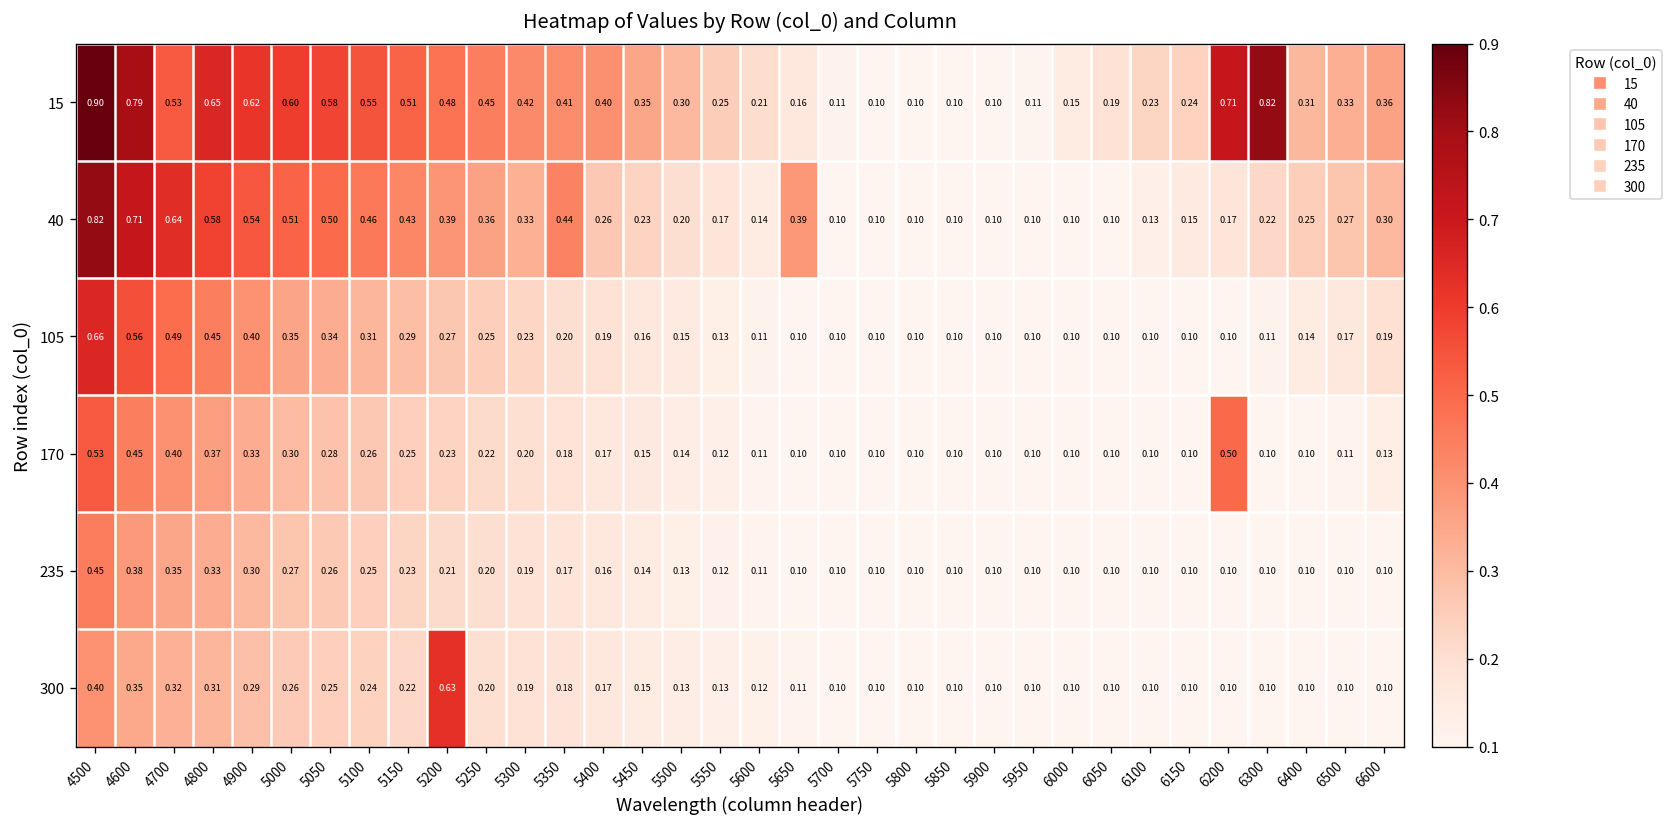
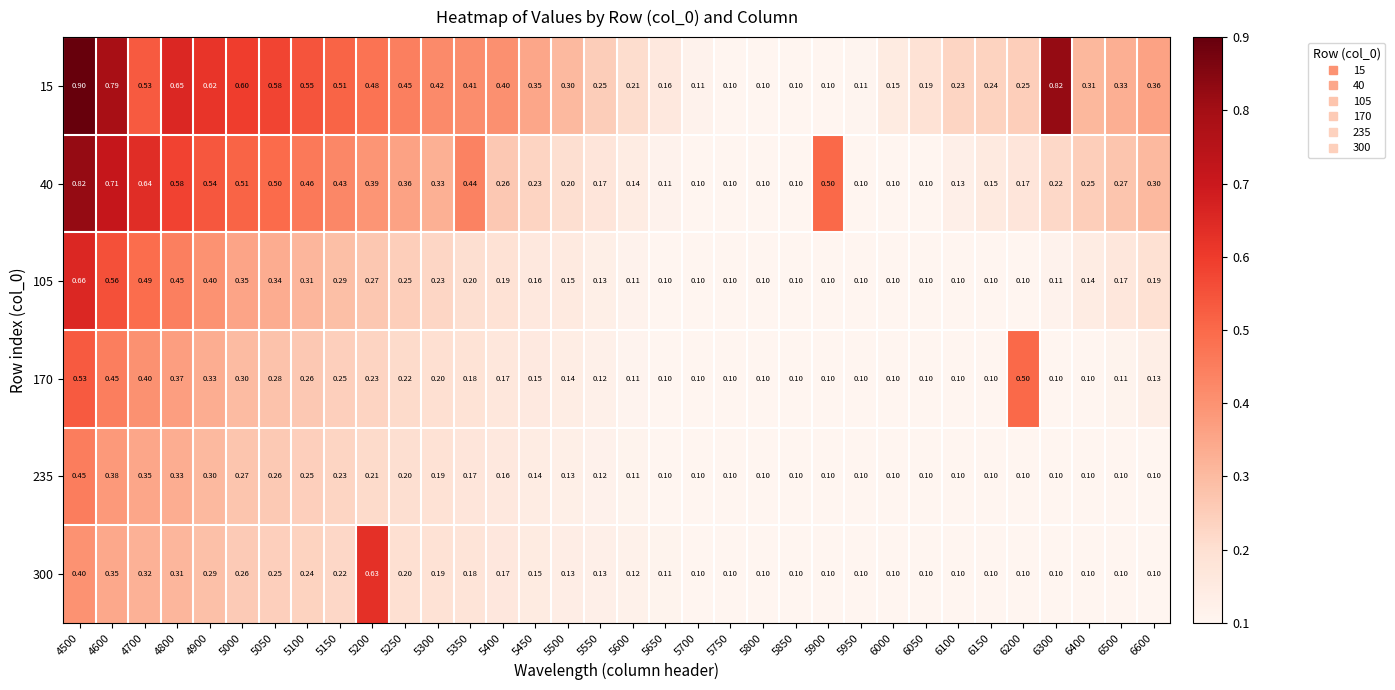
15, 6200: 0.71 -> 0.25
40, 5650: 0.39 -> 0.11
40, 5900: 0.10 -> 0.50
